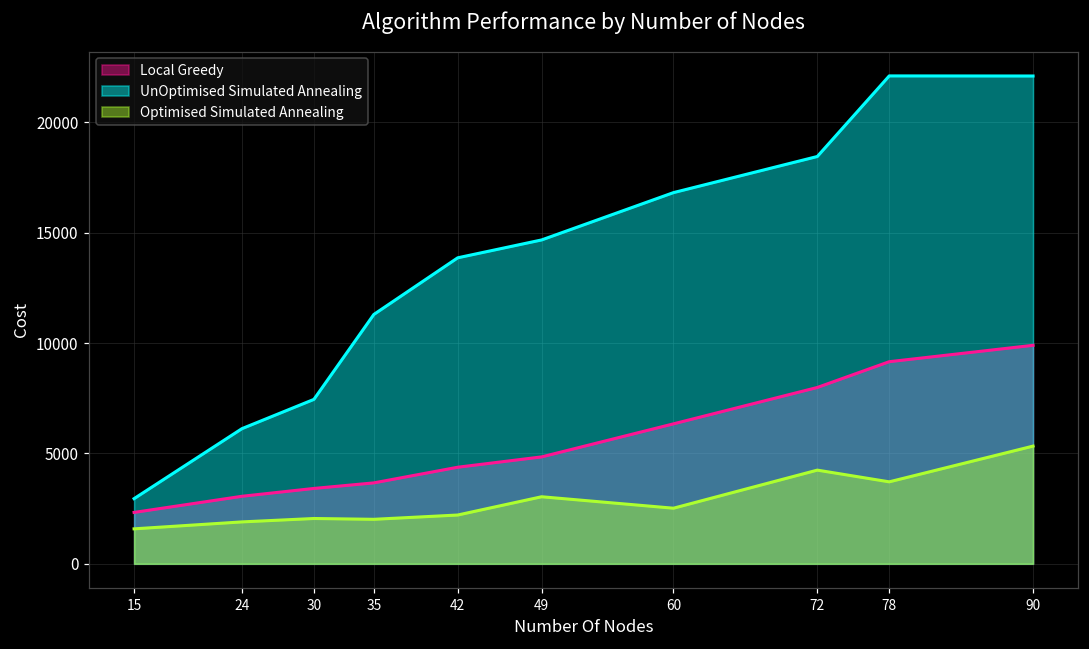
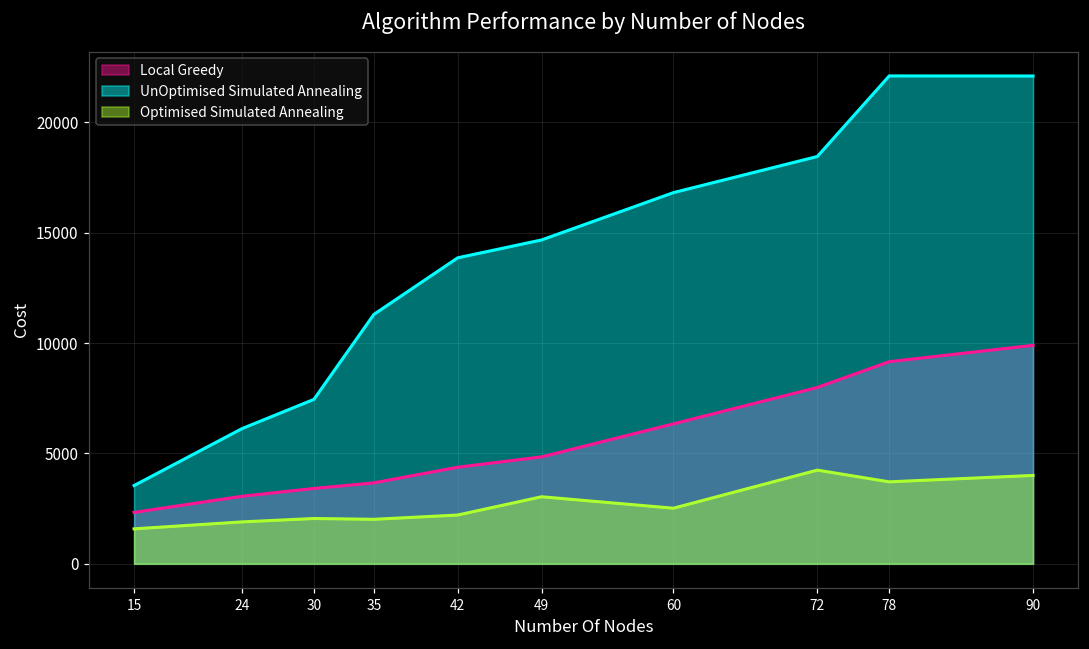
UnOptimised Simulated Annealing, 15: 3000 -> 3500
Optimised Simulated Annealing, 90: 5300 -> 4000
